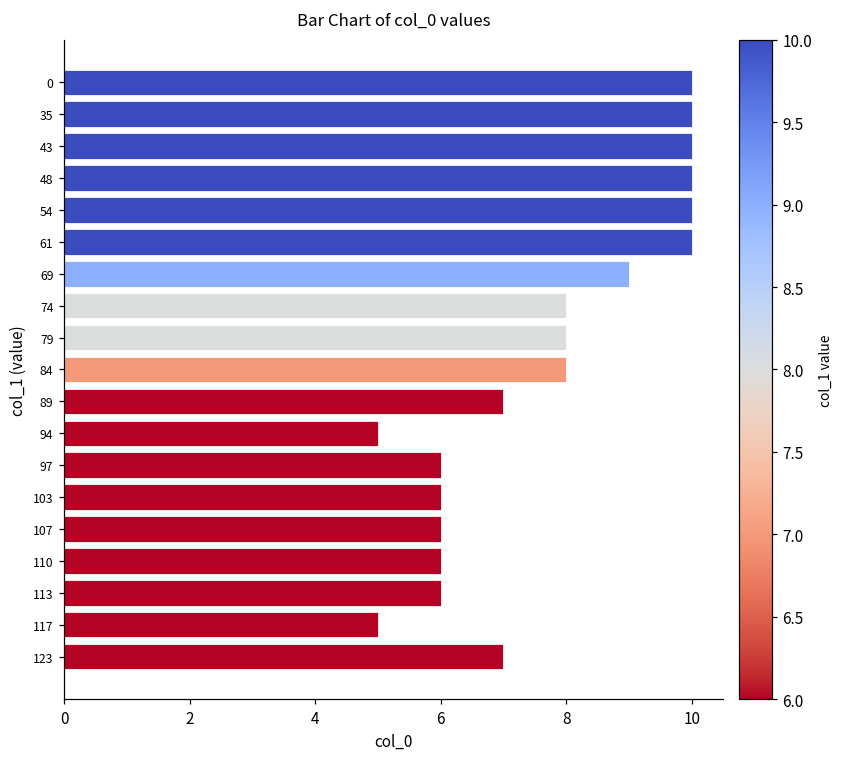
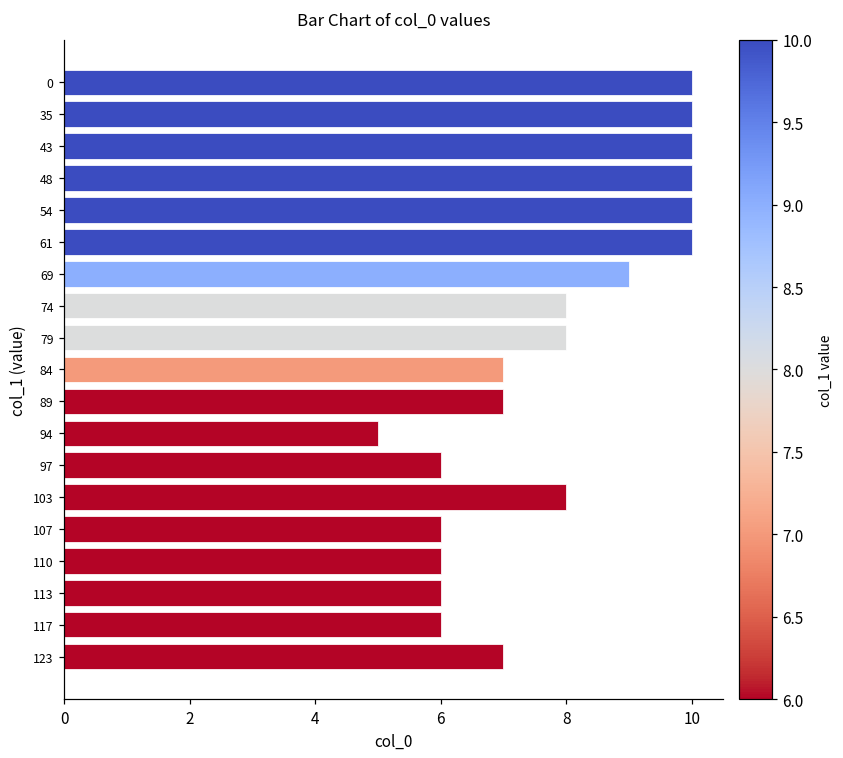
84: 8 -> 7
103: 6 -> 8
117: 5 -> 6
